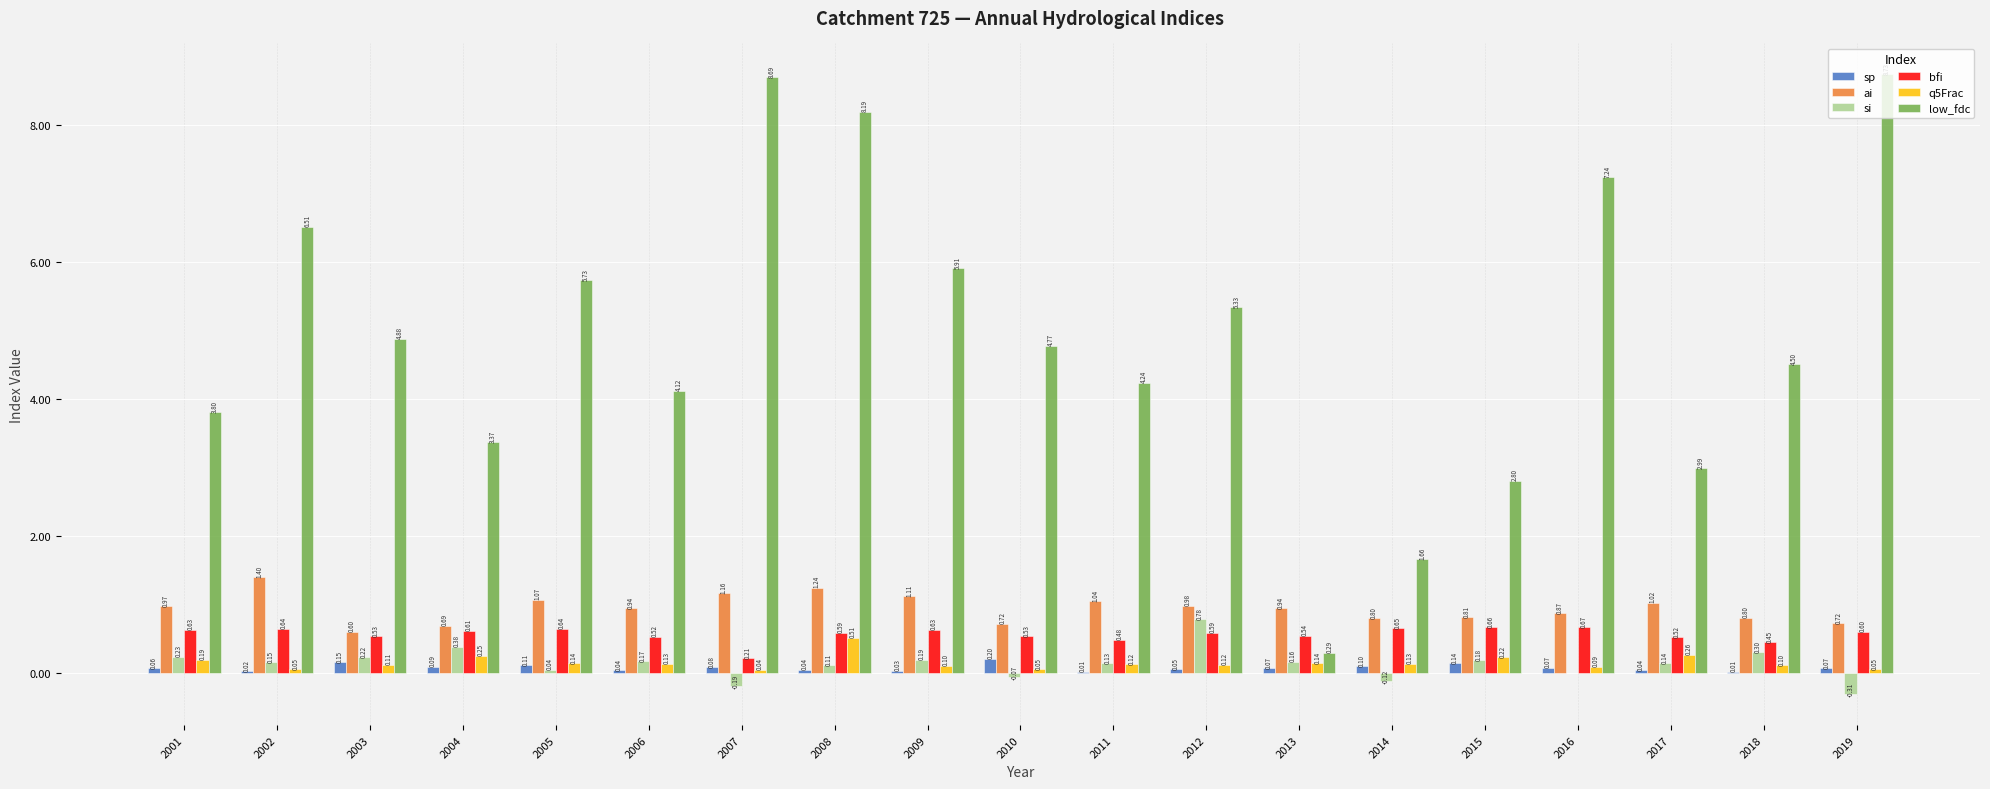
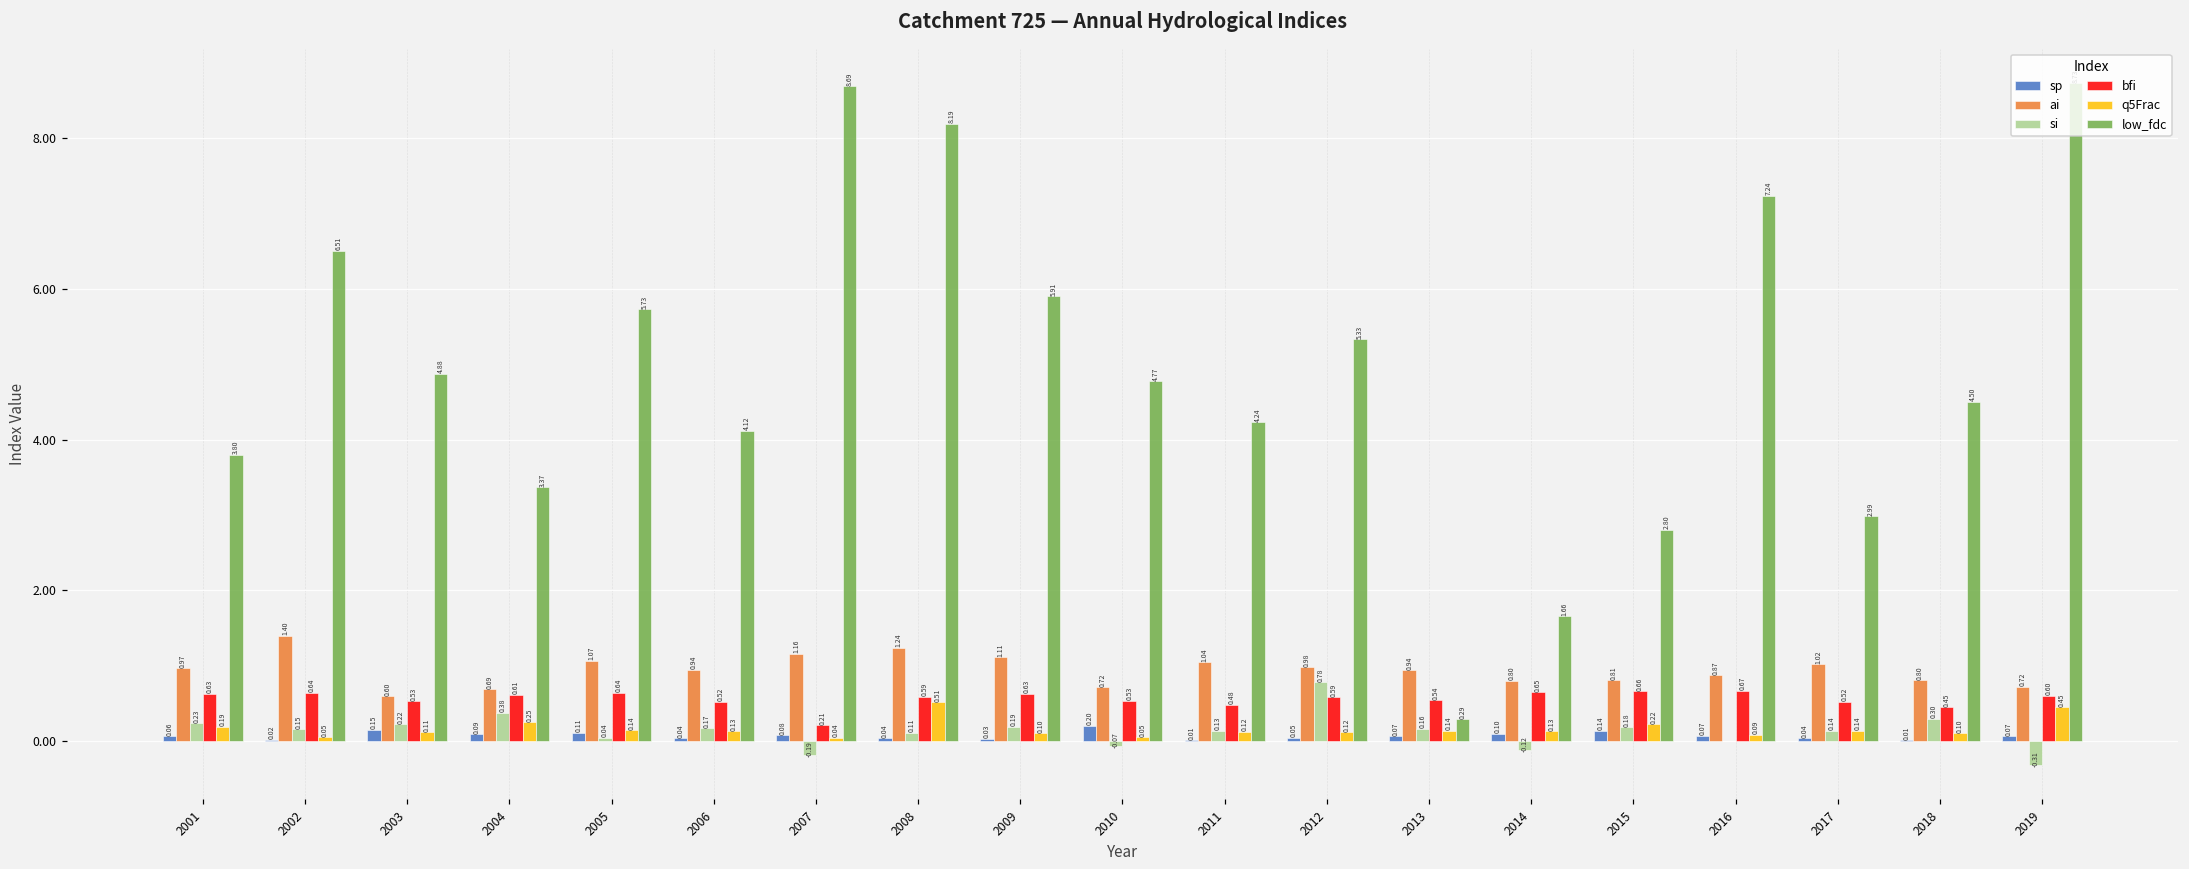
q5Frac, 2017: 0.26 -> 0.14
q5Frac, 2019: 0.05 -> 0.45
